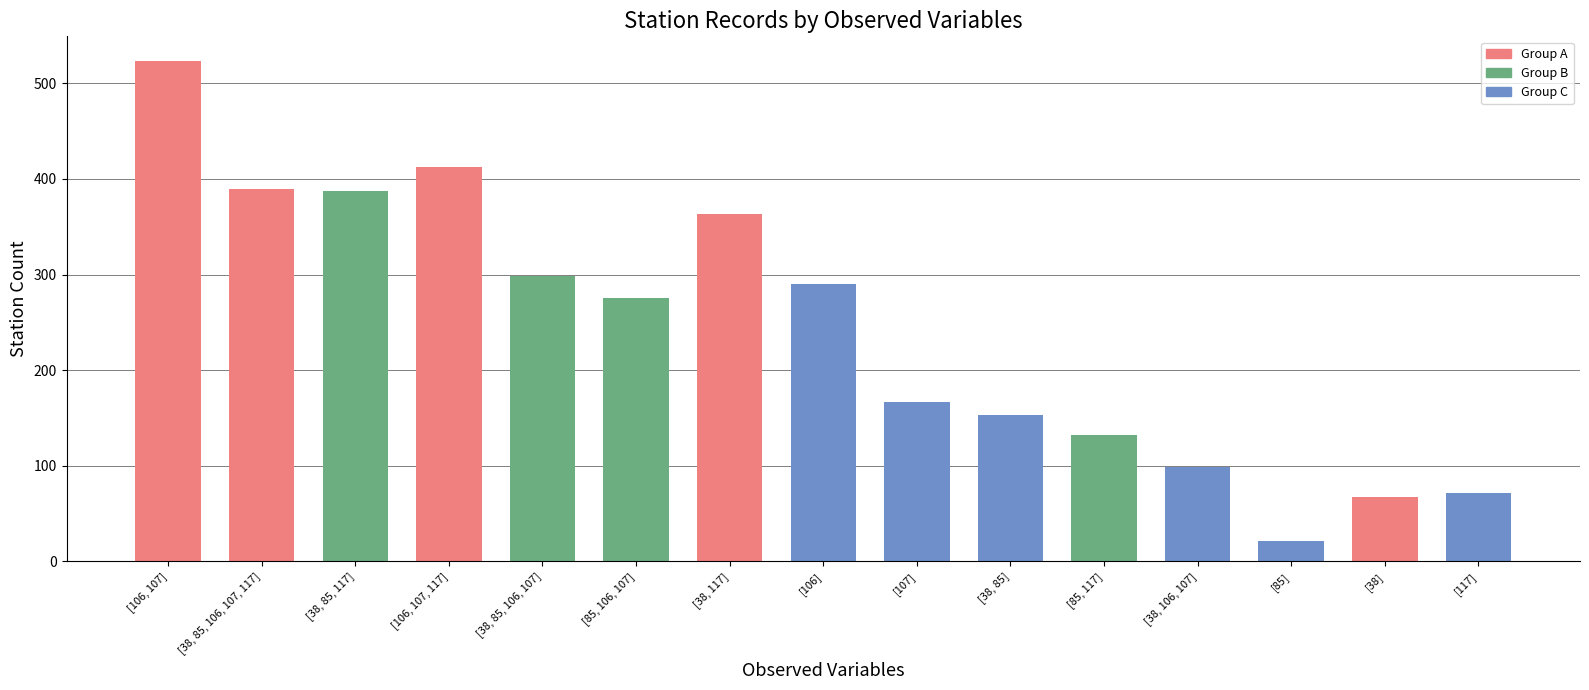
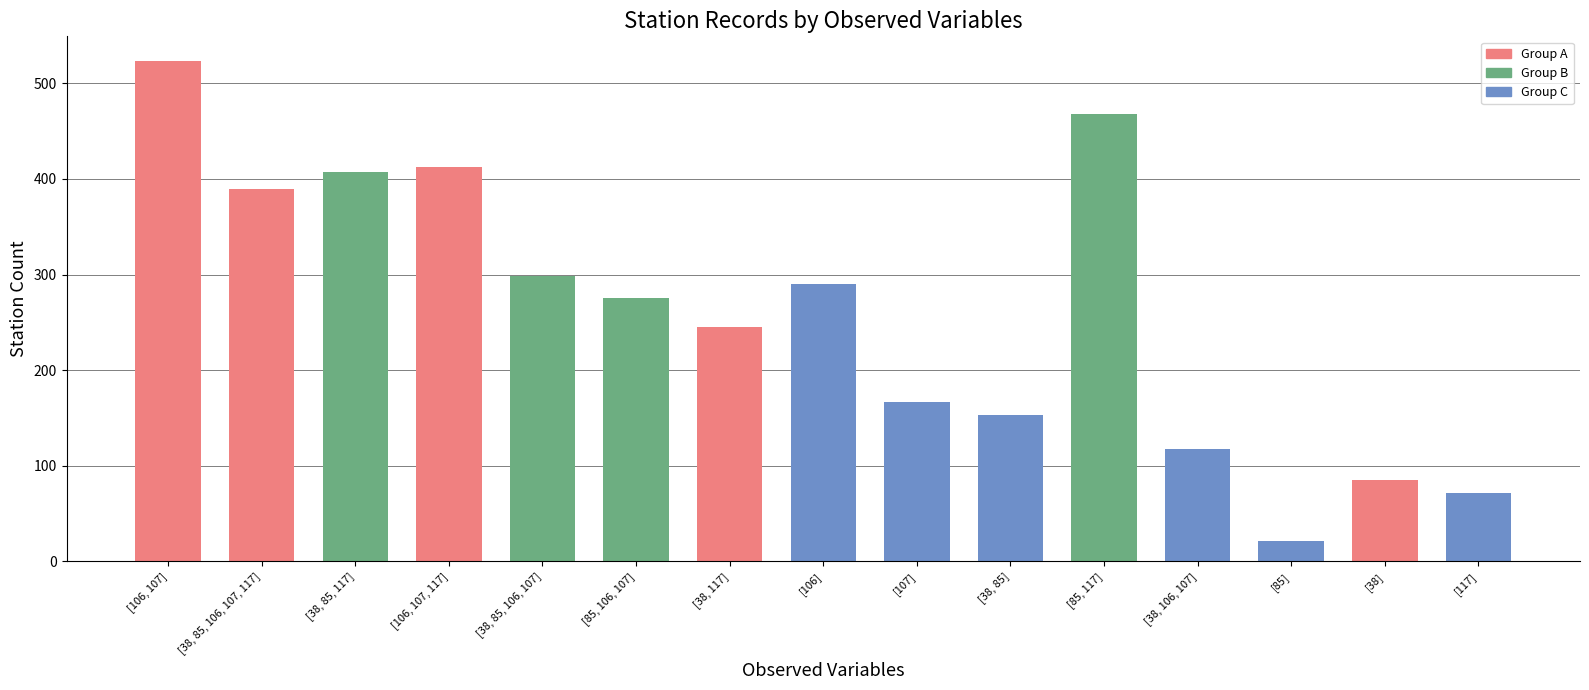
[38, 85, 117]: 390 -> 410
[38, 117]: 360 -> 250
[85, 117]: 130 -> 470
[38, 106, 107]: 100 -> 120
[38]: 70 -> 90
